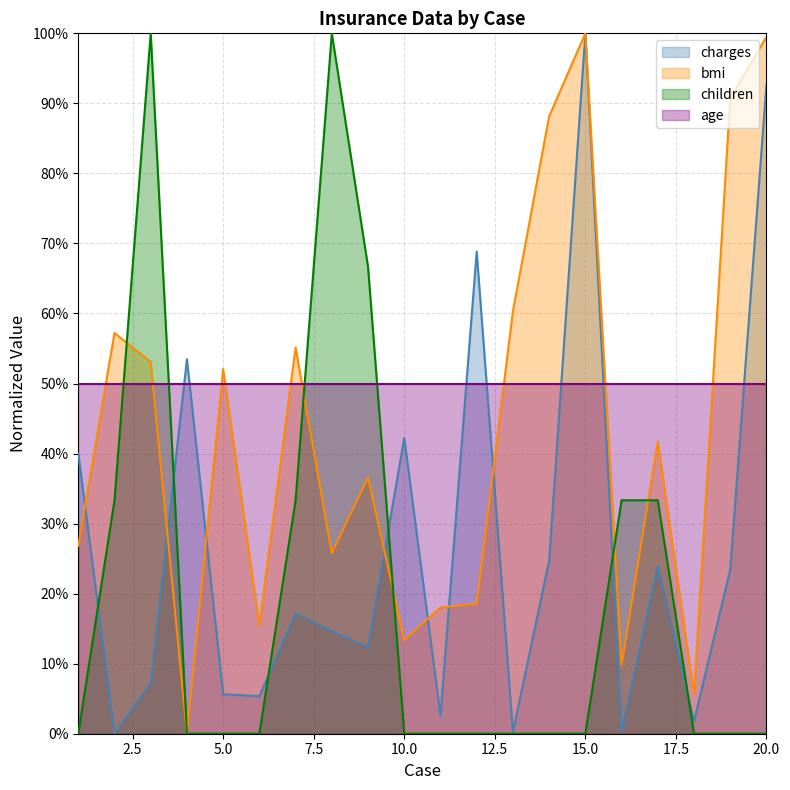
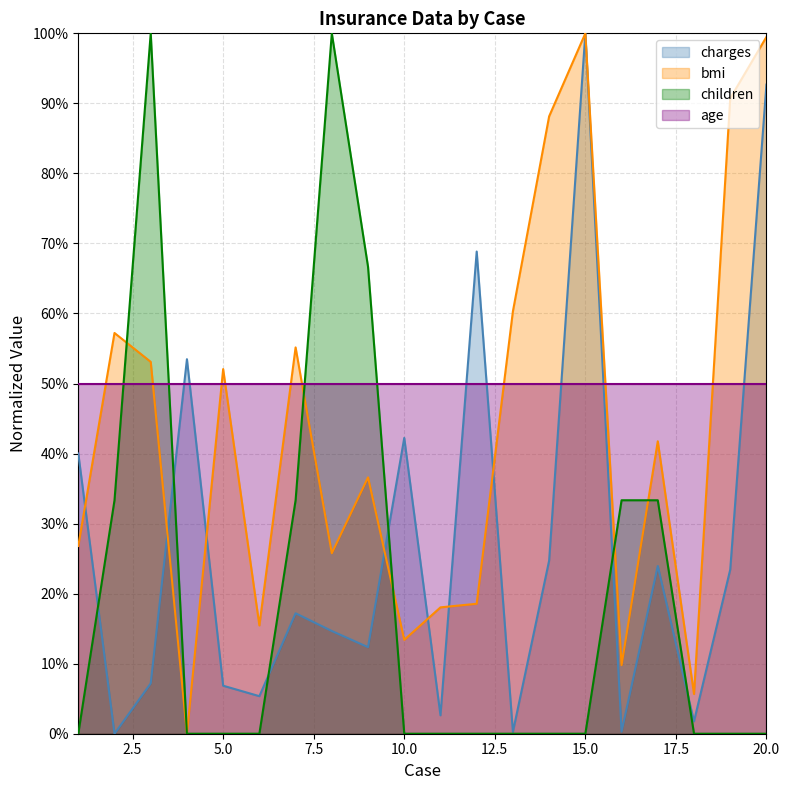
charges, 5.0: 6% -> 7%
